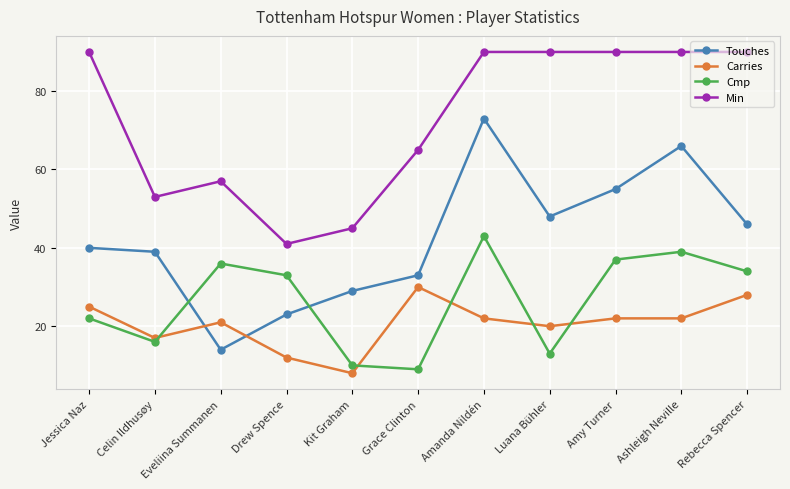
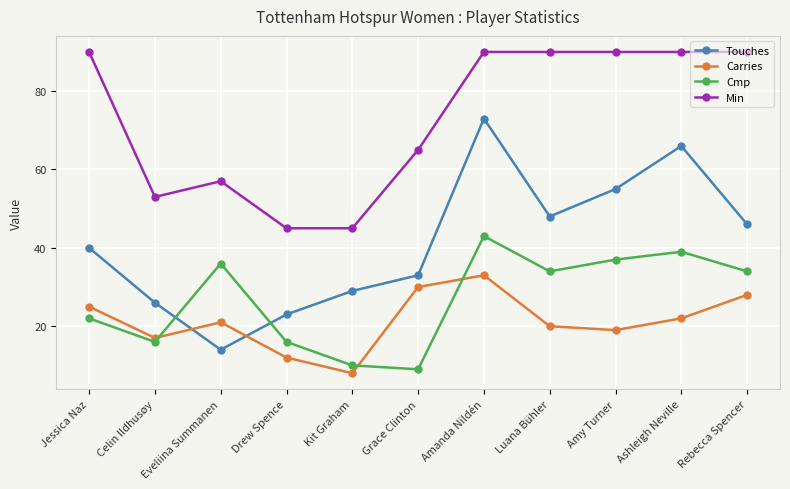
Touches, Celin Ildhusøy: 39 -> 26
Cmp, Drew Spence: 33 -> 16
Min, Drew Spence: 41 -> 45
Carries, Amanda Nildén: 22 -> 33
Cmp, Luana Bühler: 13 -> 34
Carries, Amy Turner: 22 -> 19
